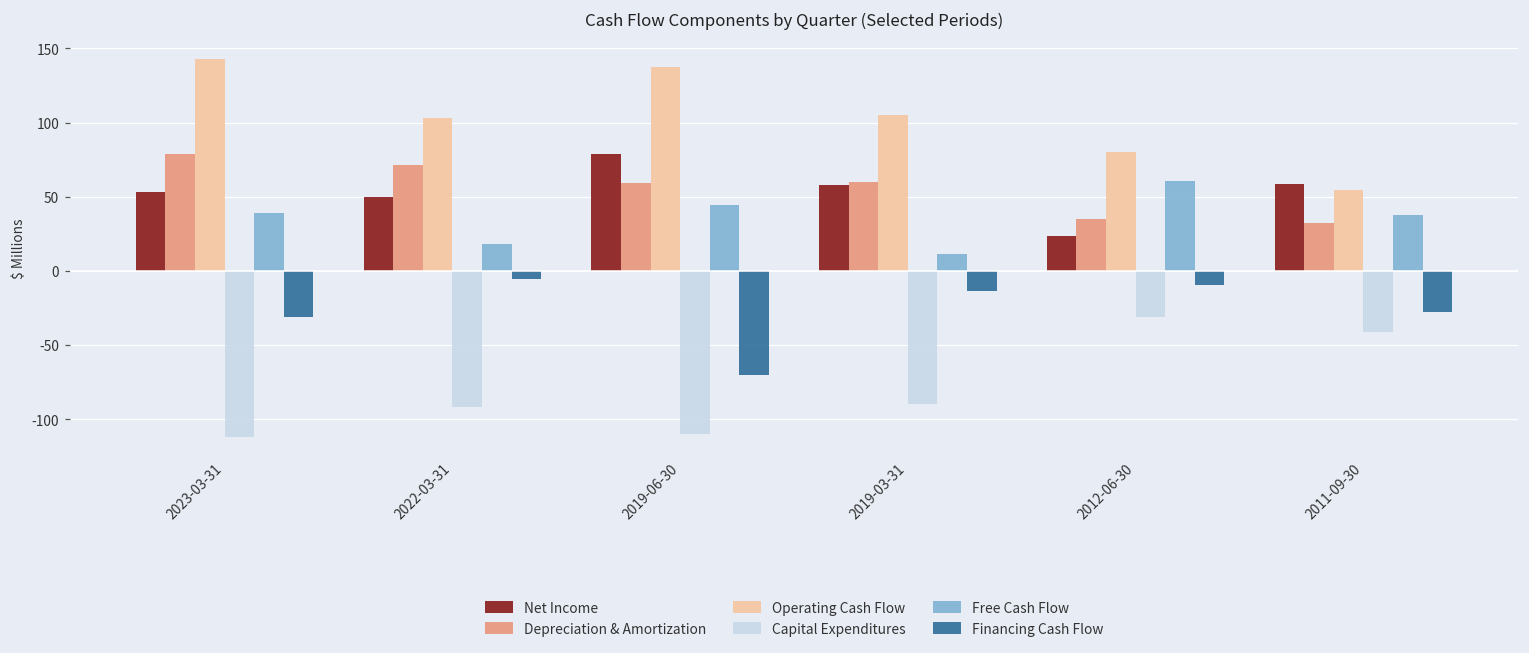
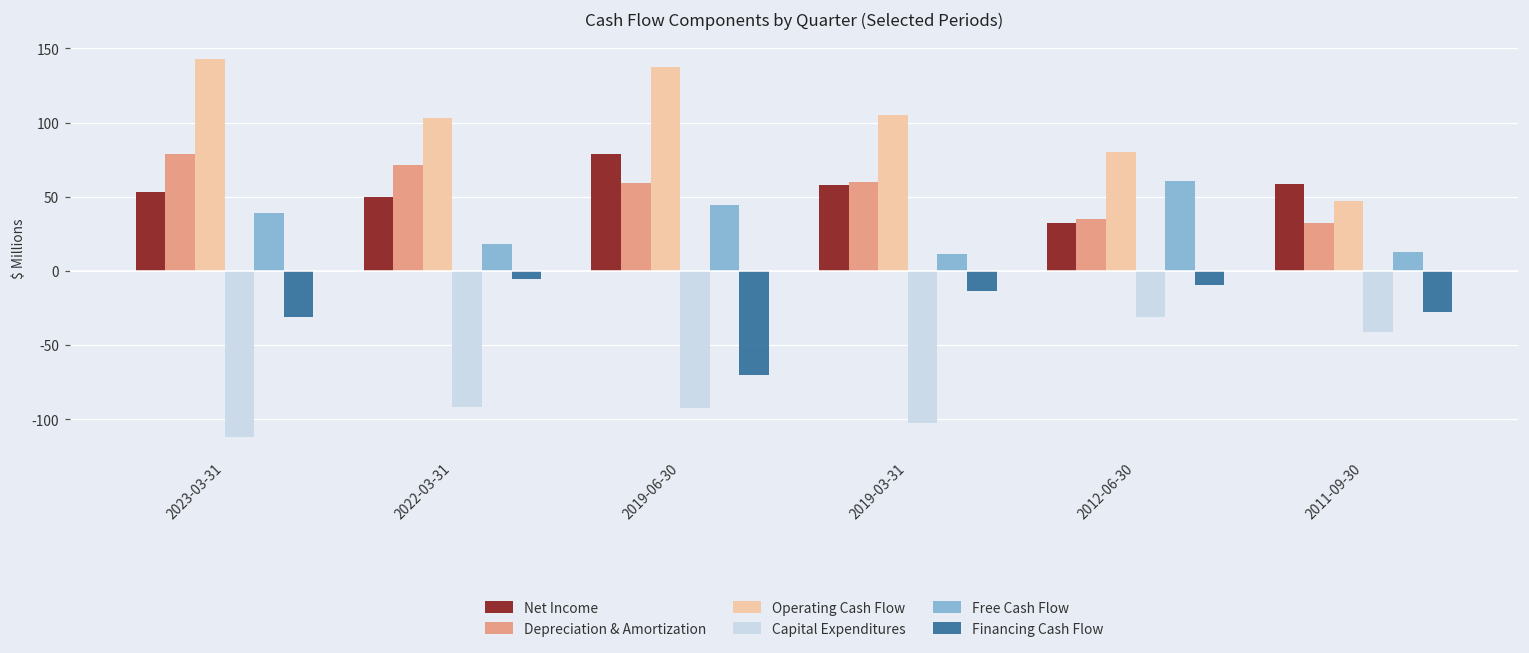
Capital Expenditures, 2019-06-30: -110 -> -93
Capital Expenditures, 2019-03-31: -90 -> -103
Net Income, 2012-06-30: 24 -> 32
Operating Cash Flow, 2011-09-30: 54 -> 47
Free Cash Flow, 2011-09-30: 38 -> 13
